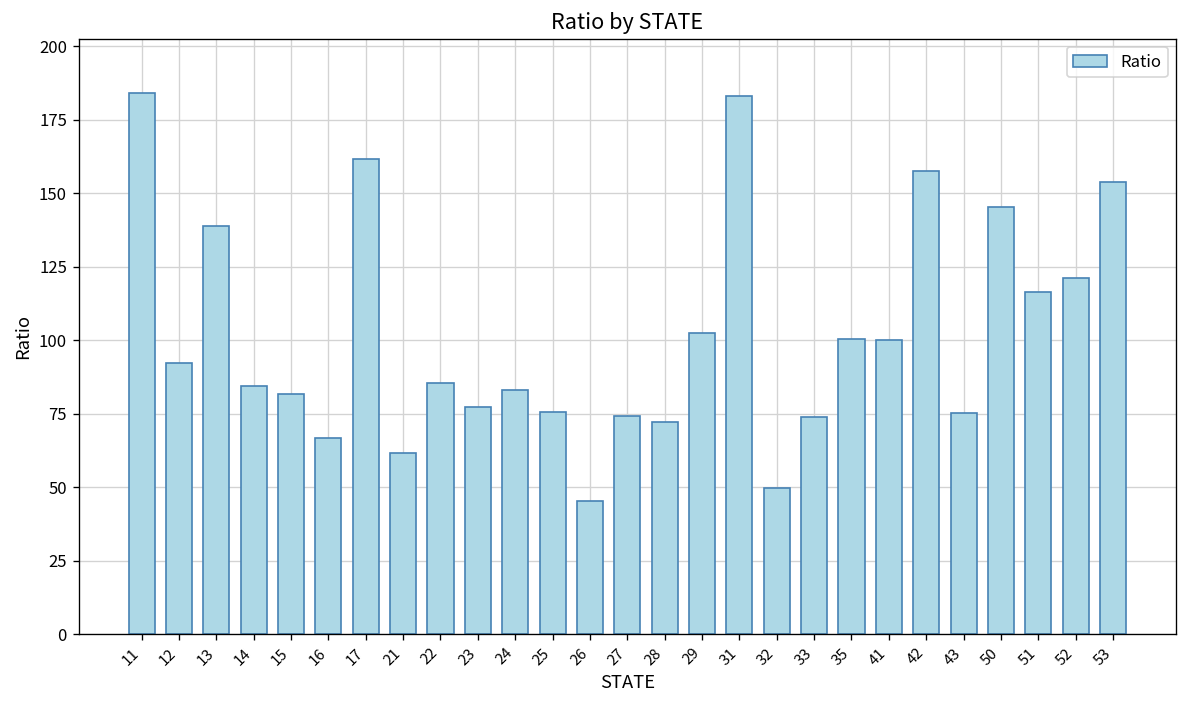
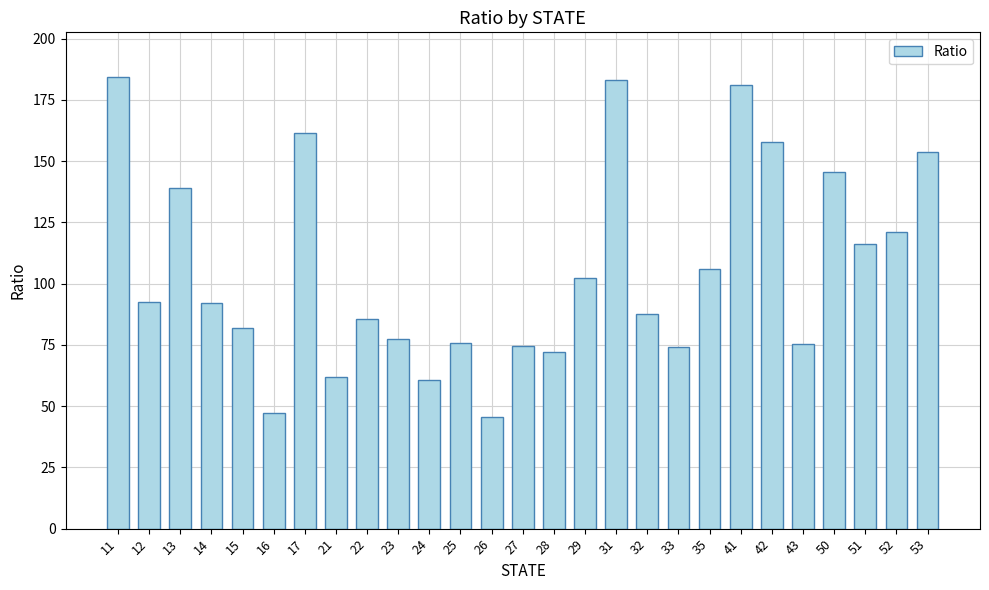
14: 85 -> 92
16: 67 -> 47
24: 83 -> 61
32: 50 -> 87
35: 100 -> 106
41: 100 -> 181
